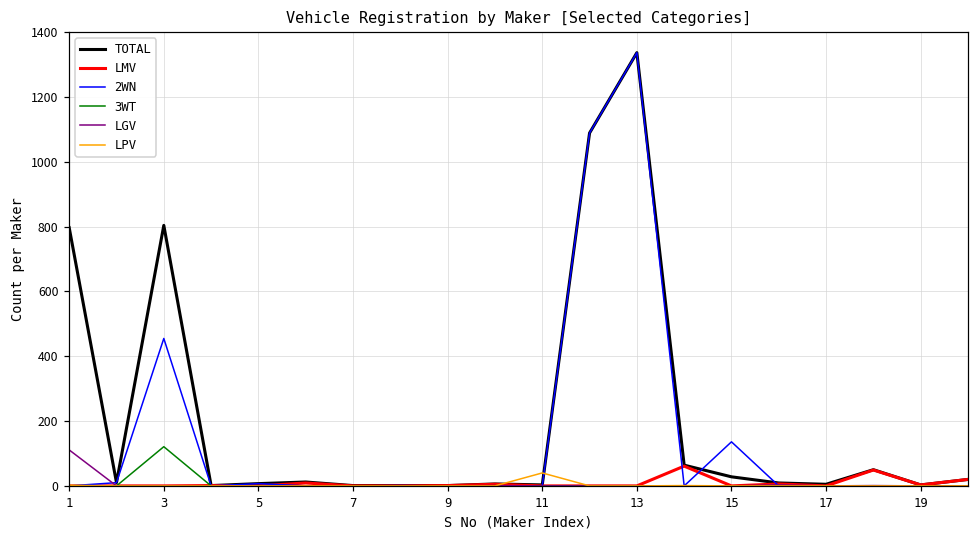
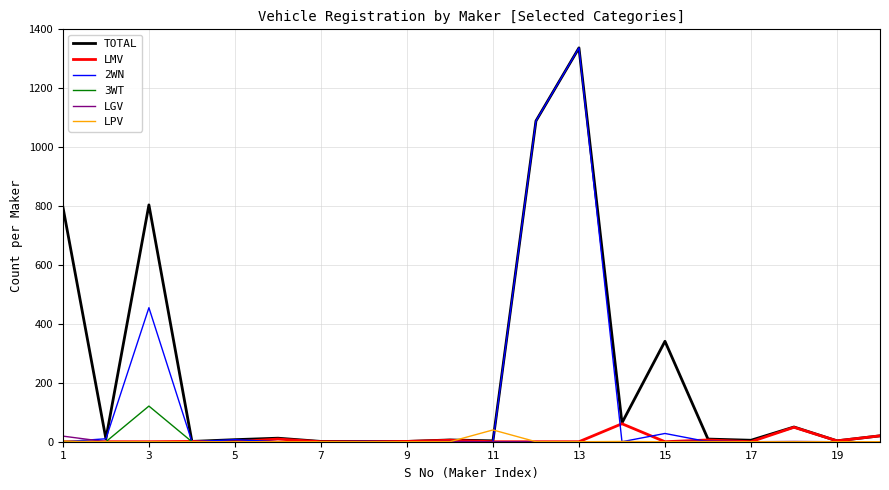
LGV, 1: 110 -> 20
TOTAL, 15: 30 -> 340
2WN, 15: 140 -> 30
